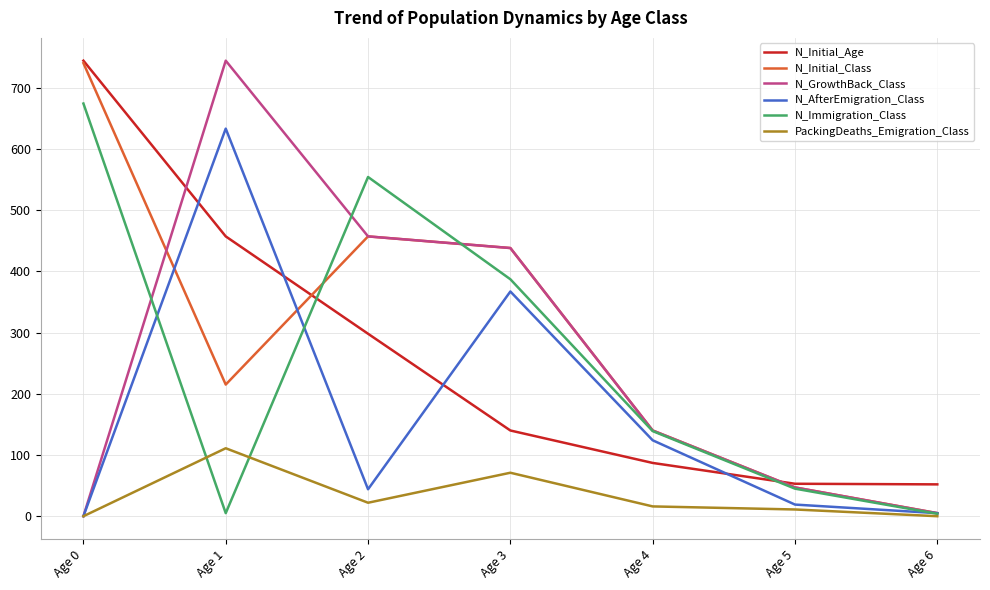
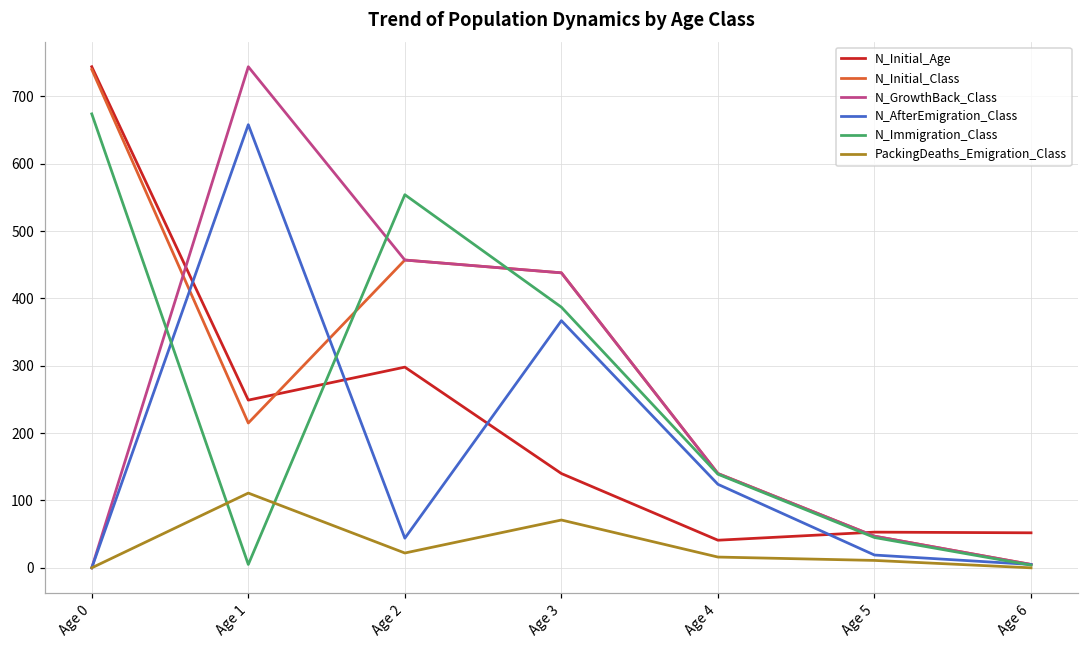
N_Initial_Age, Age 1: 460 -> 250
N_AfterEmigration_Class, Age 1: 630 -> 660
N_Initial_Age, Age 4: 90 -> 40
